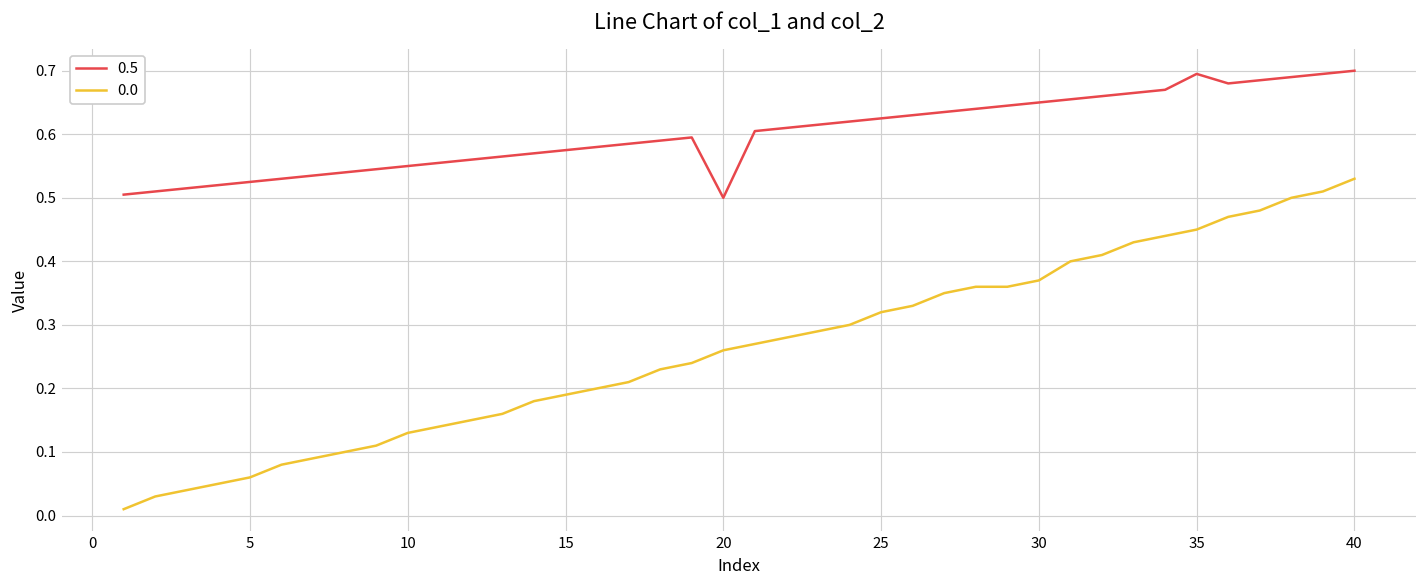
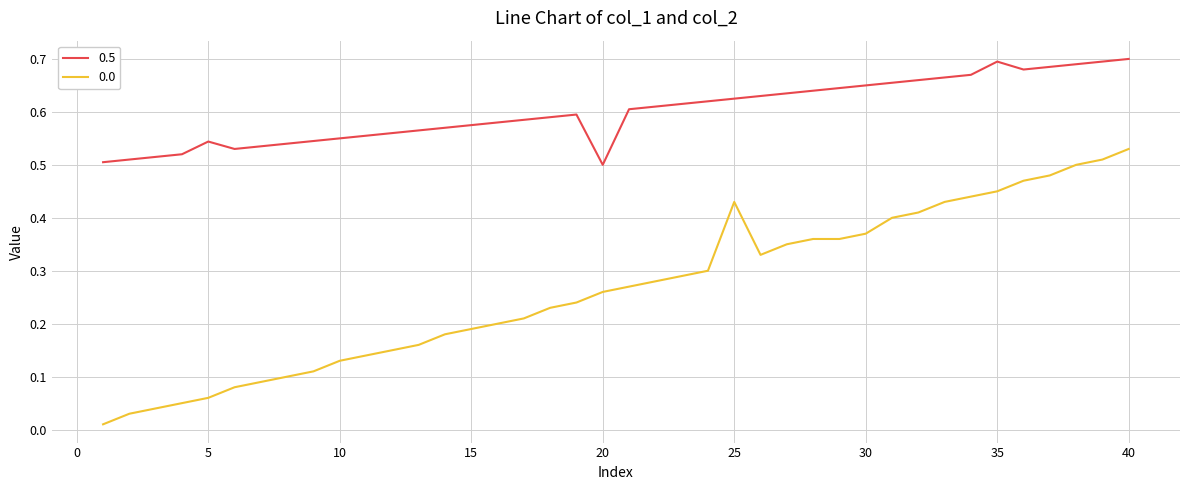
0.5, 5: 0.53 -> 0.54
0.0, 25: 0.32 -> 0.43
